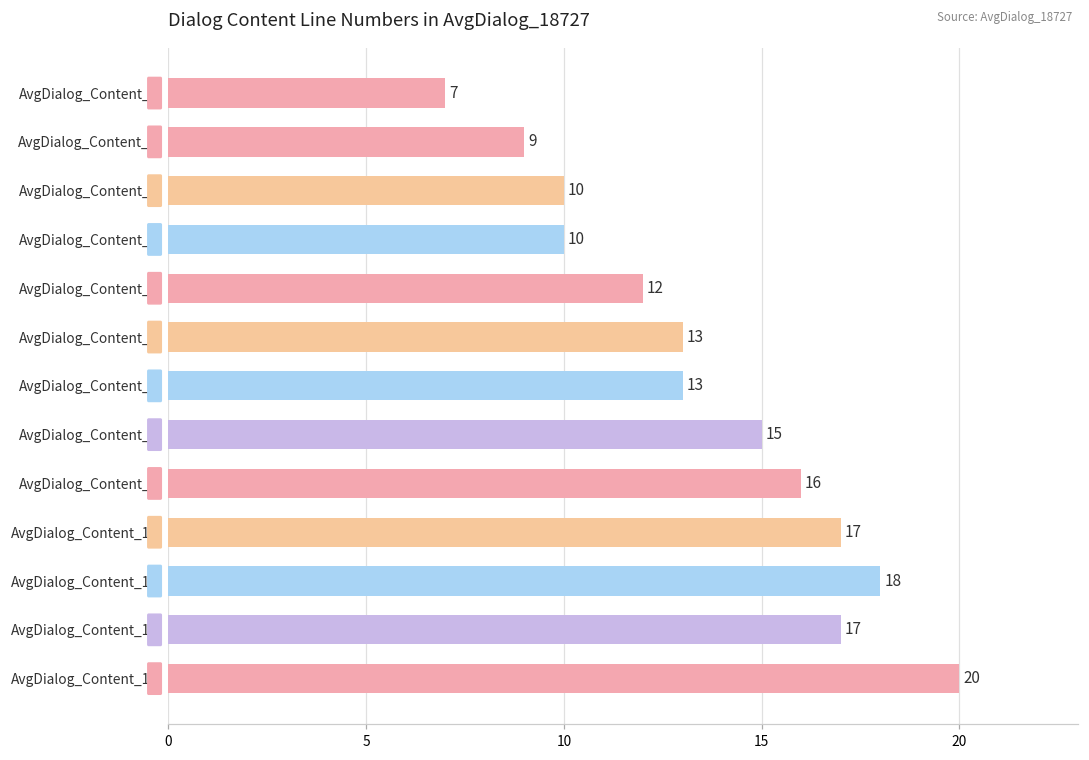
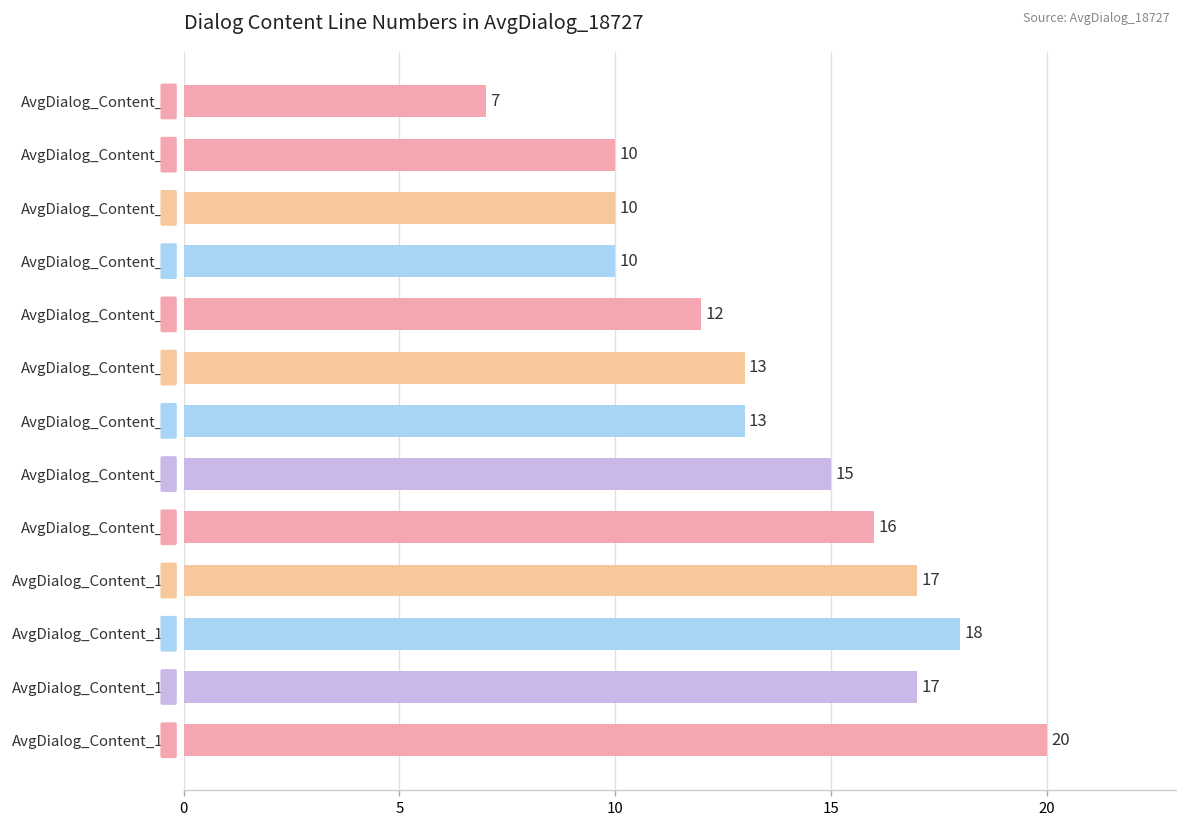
AvgDialog_Content_2: 9 -> 10
